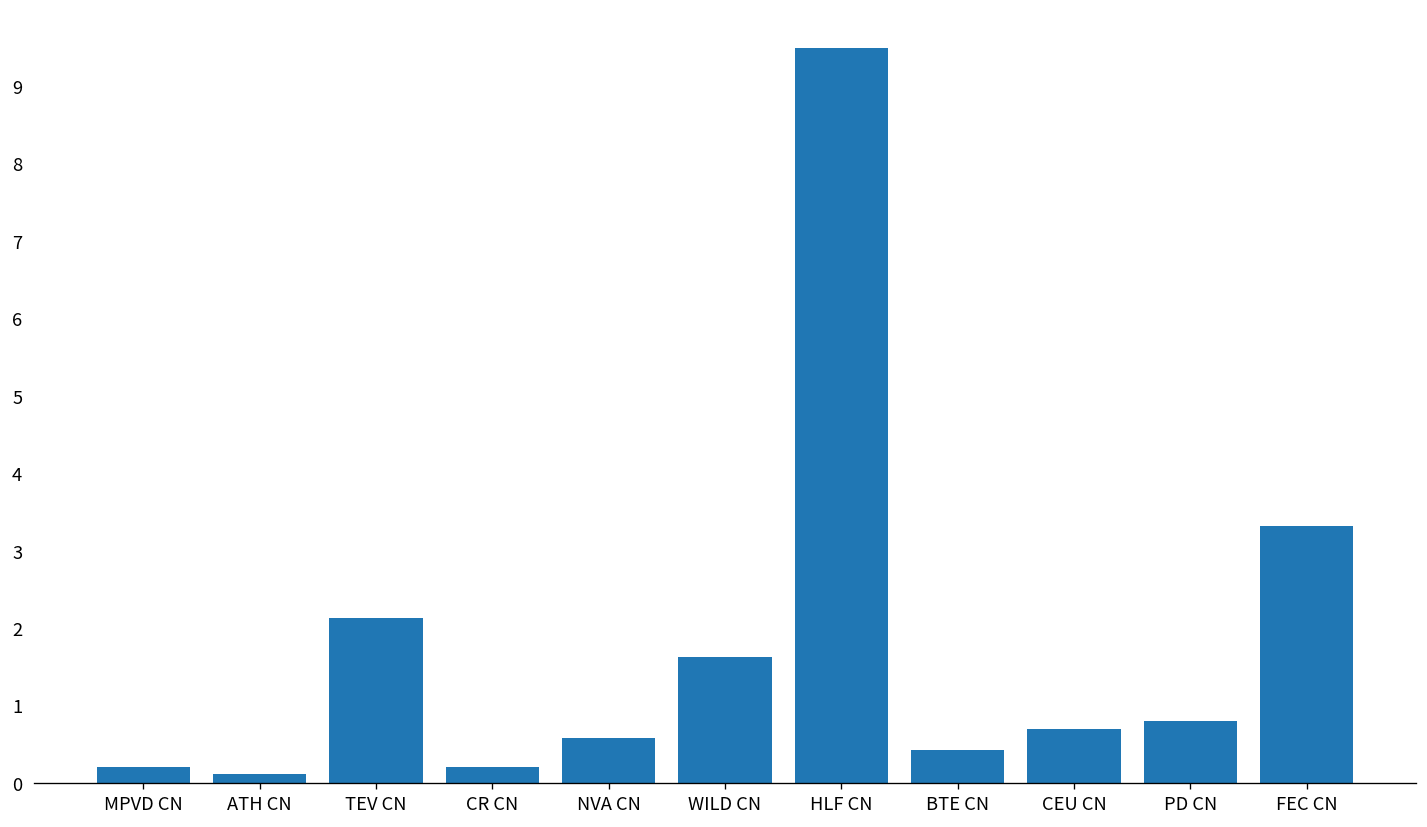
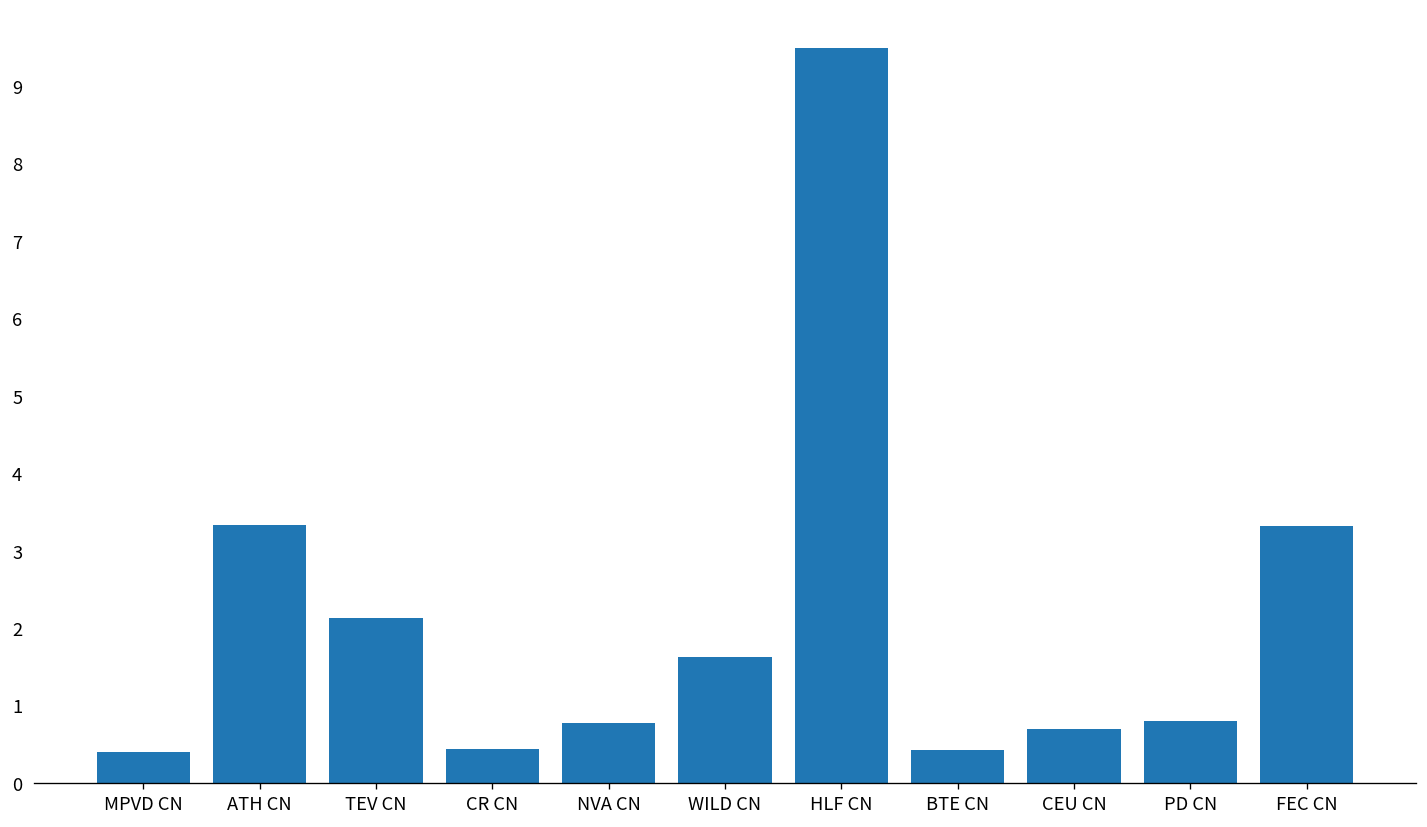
MPVD CN: 0.2 -> 0.4
ATH CN: 0.1 -> 3.3
CR CN: 0.2 -> 0.4
NVA CN: 0.6 -> 0.8
